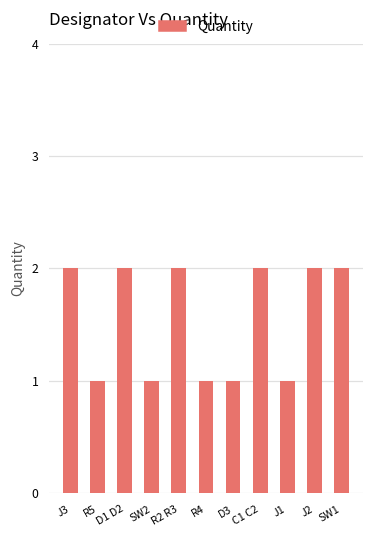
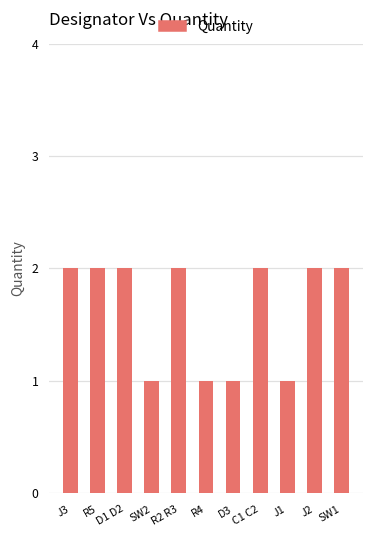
R5: 1 -> 2
